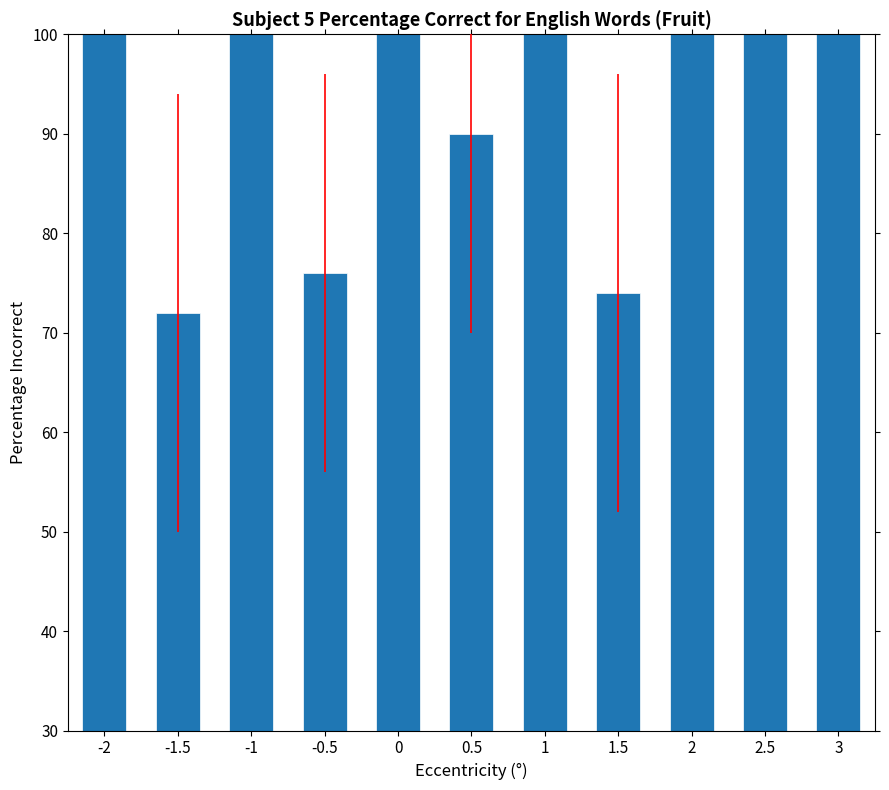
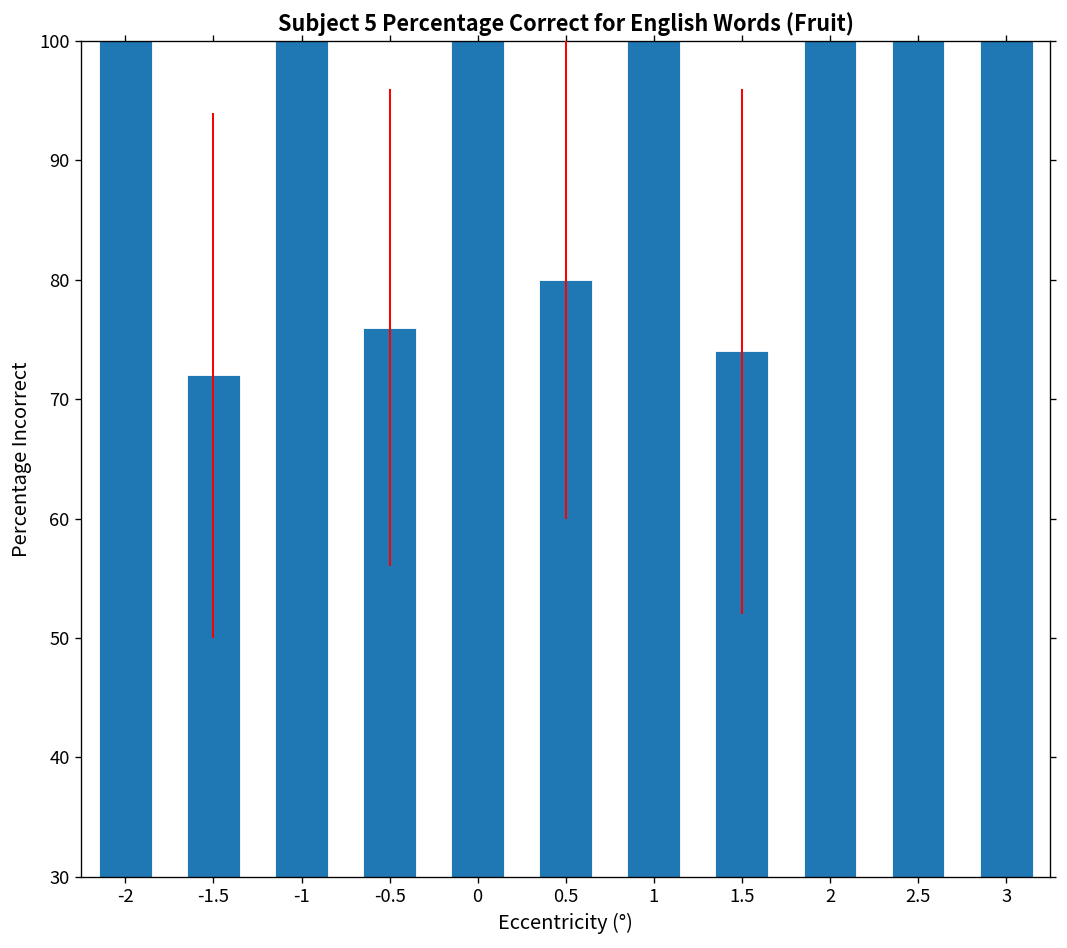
0.5: 90 -> 80
